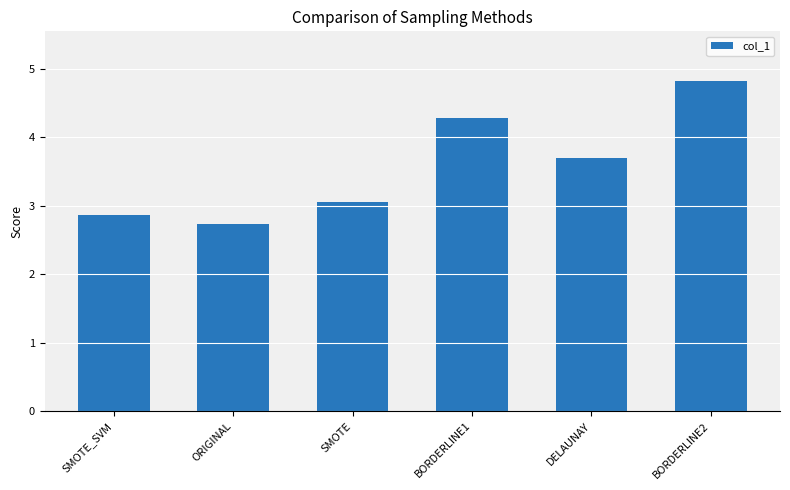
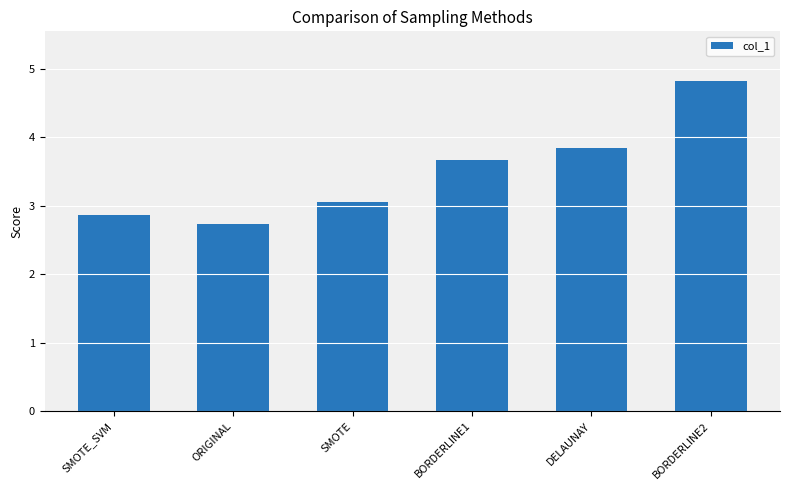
BORDERLINE1: 4.3 -> 3.7
DELAUNAY: 3.7 -> 3.8
